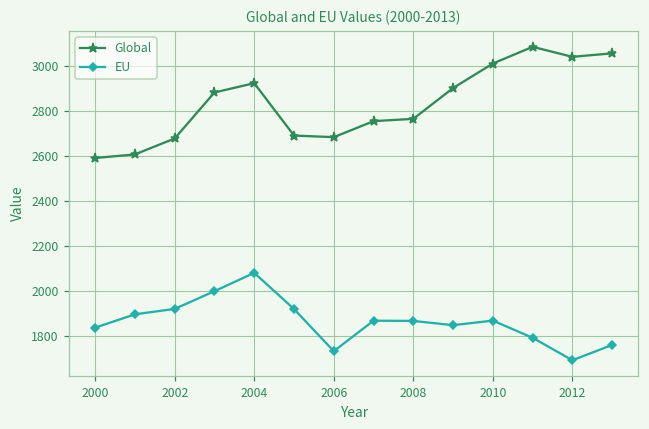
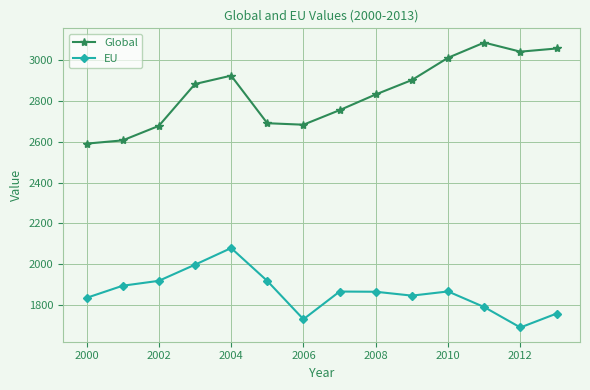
Global, 2008: 2760 -> 2830
